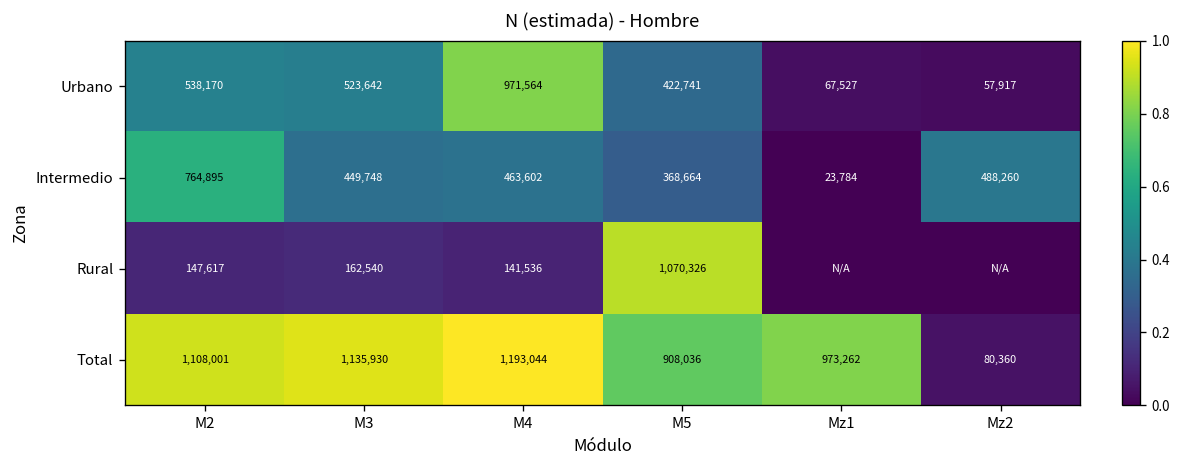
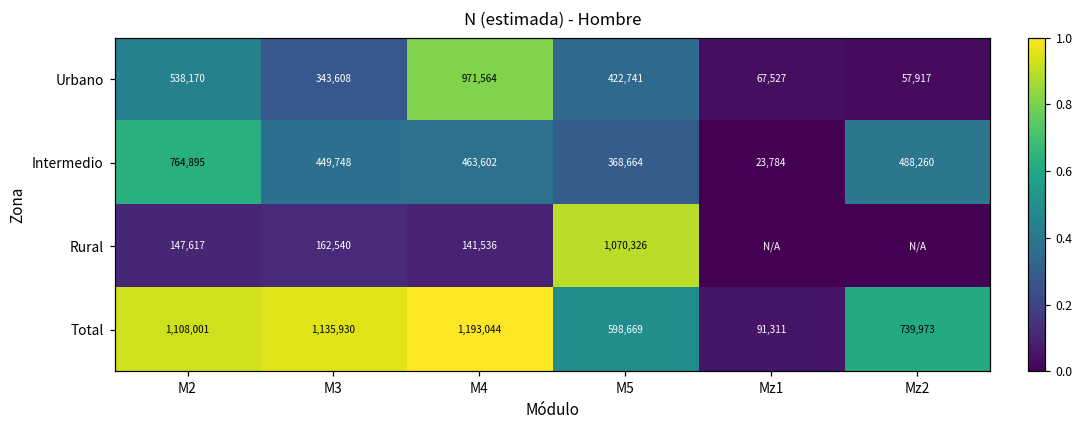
Urbano, M3: 523,642 -> 343,608
Total, M5: 908,036 -> 598,669
Total, Mz1: 973,262 -> 91,311
Total, Mz2: 80,360 -> 739,973
